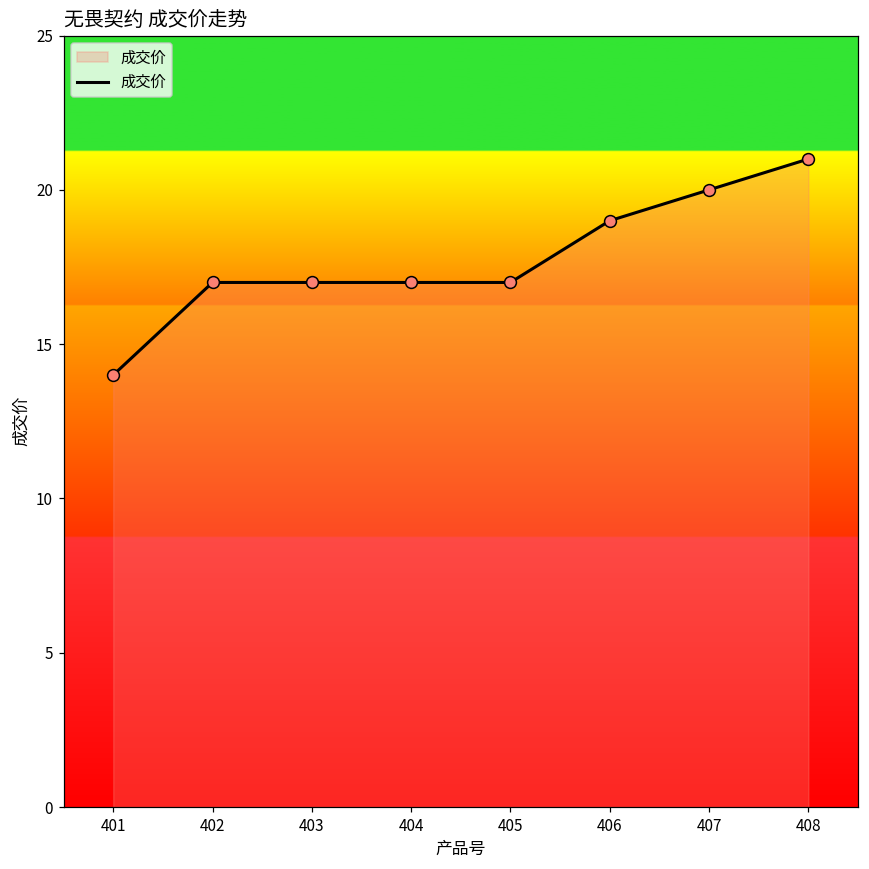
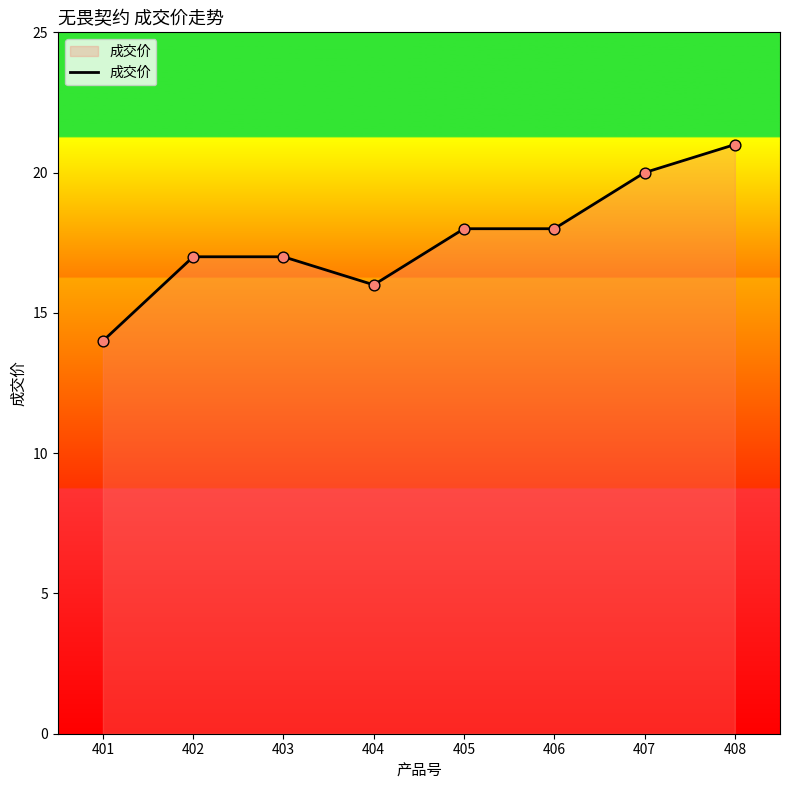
404: 17 -> 16
405: 17 -> 18
406: 19 -> 18
